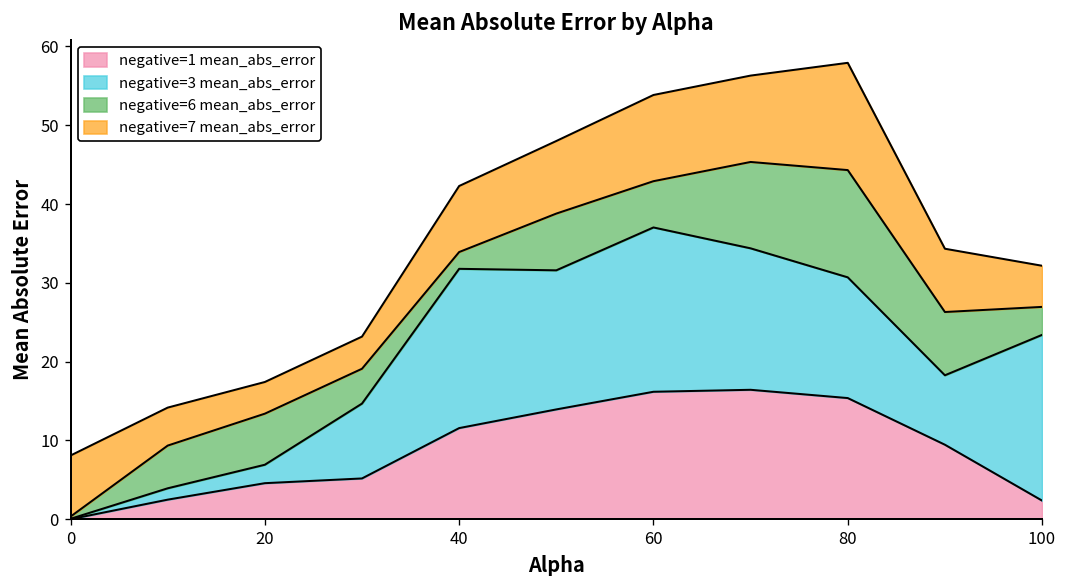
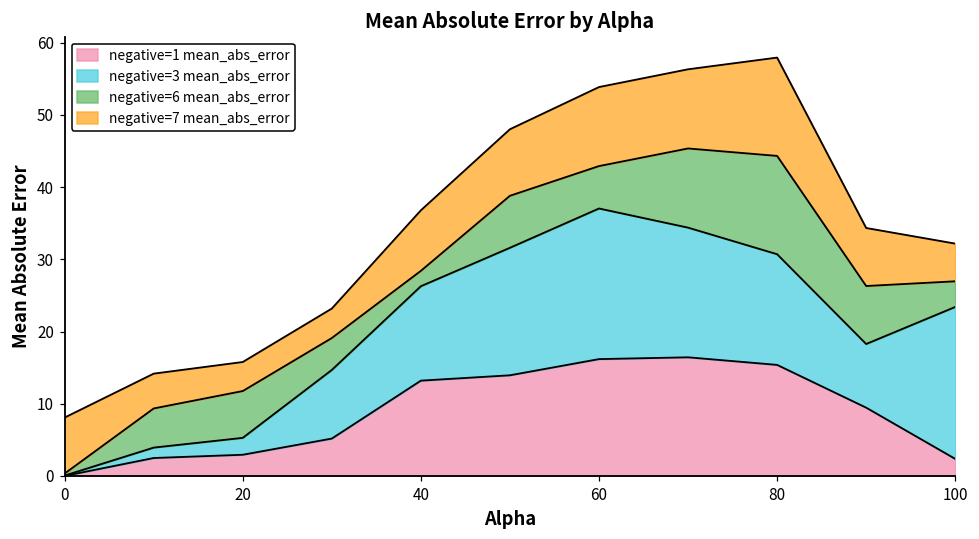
negative=1 mean_abs_error, 20: 5 -> 3
negative=1 mean_abs_error, 40: 12 -> 13
negative=3 mean_abs_error, 40: 20 -> 13
